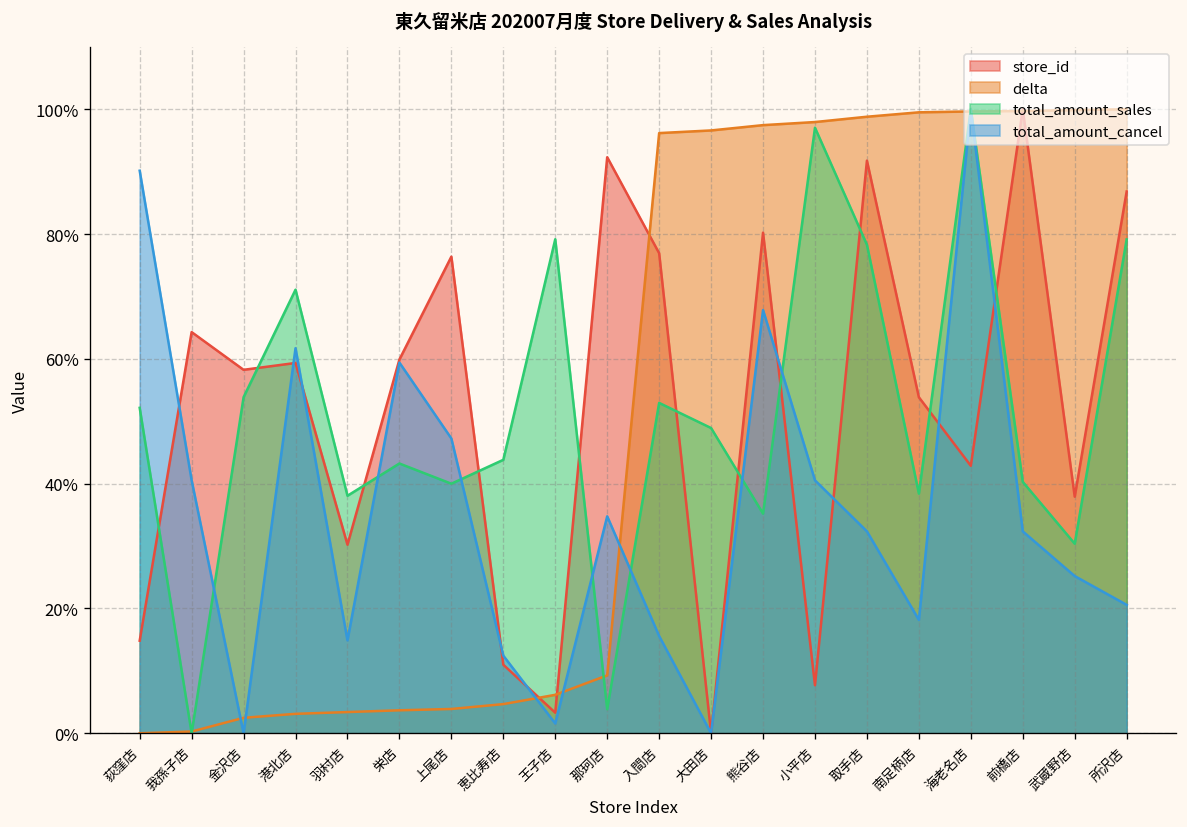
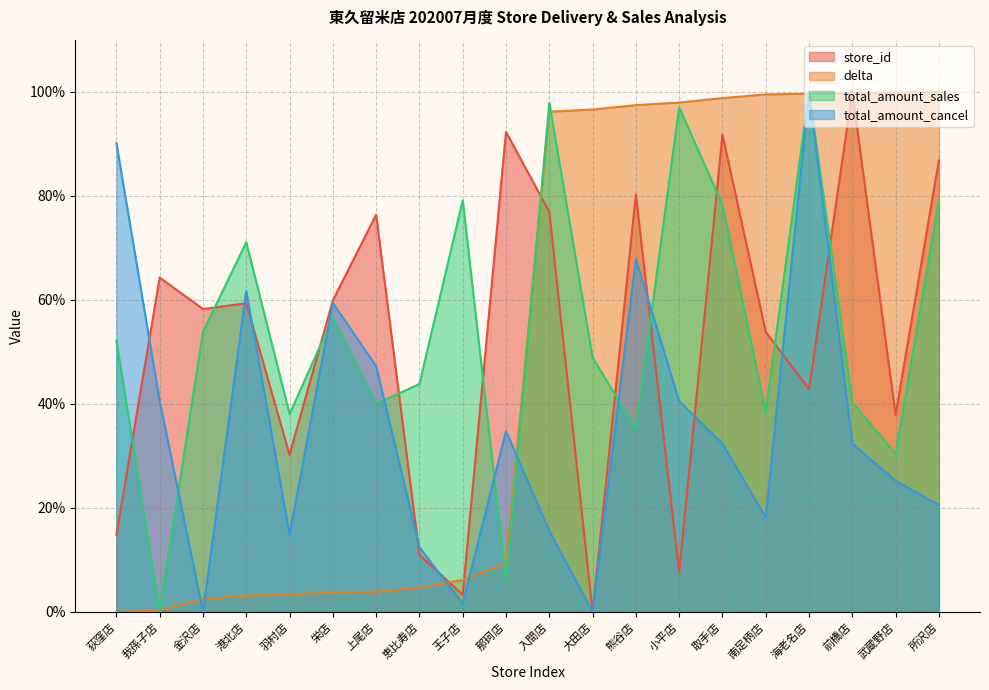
total_amount_sales, 栄店: 43% -> 57%
total_amount_sales, 那珂店: 4% -> 6%
total_amount_sales, 入間店: 53% -> 98%
